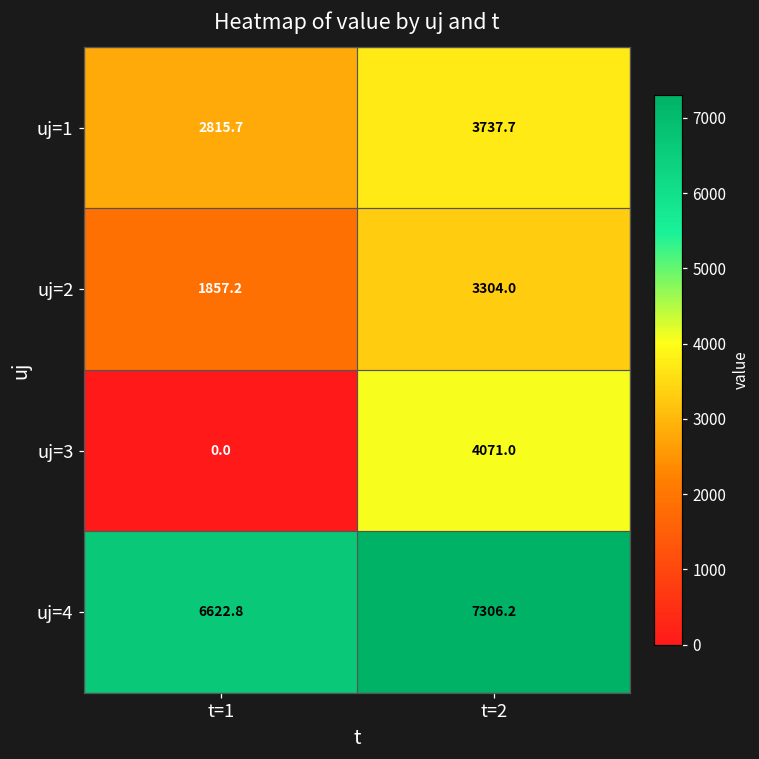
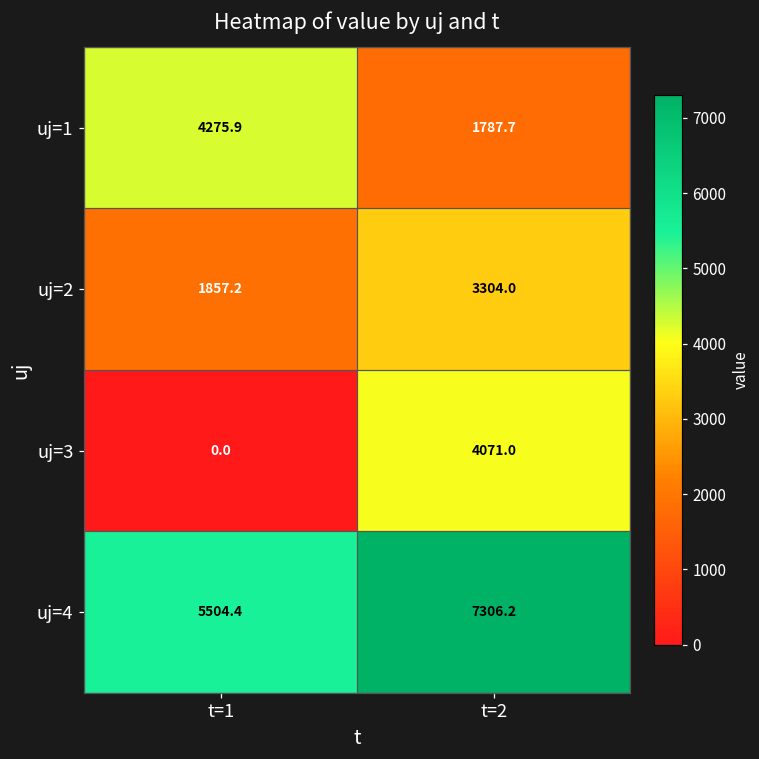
uj=1, t=1: 2815.7 -> 4275.9
uj=1, t=2: 3737.7 -> 1787.7
uj=4, t=1: 6622.8 -> 5504.4
